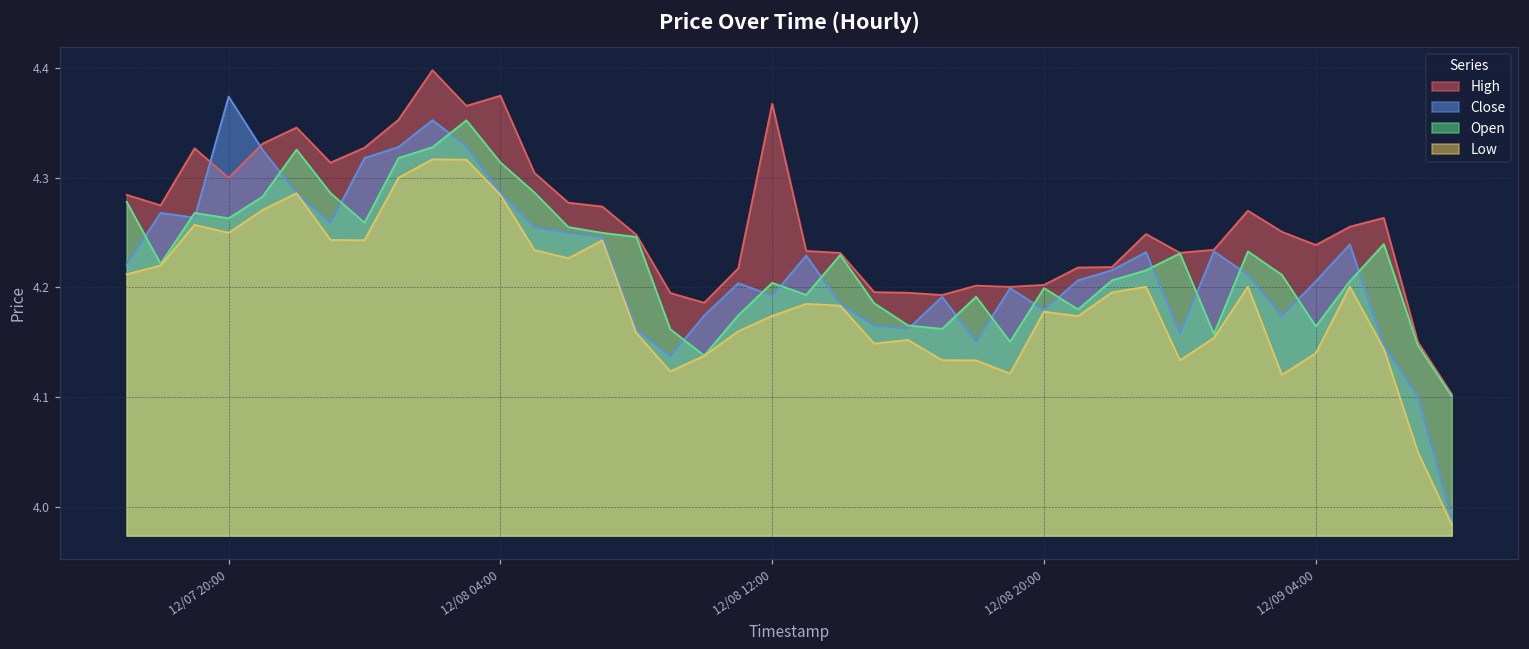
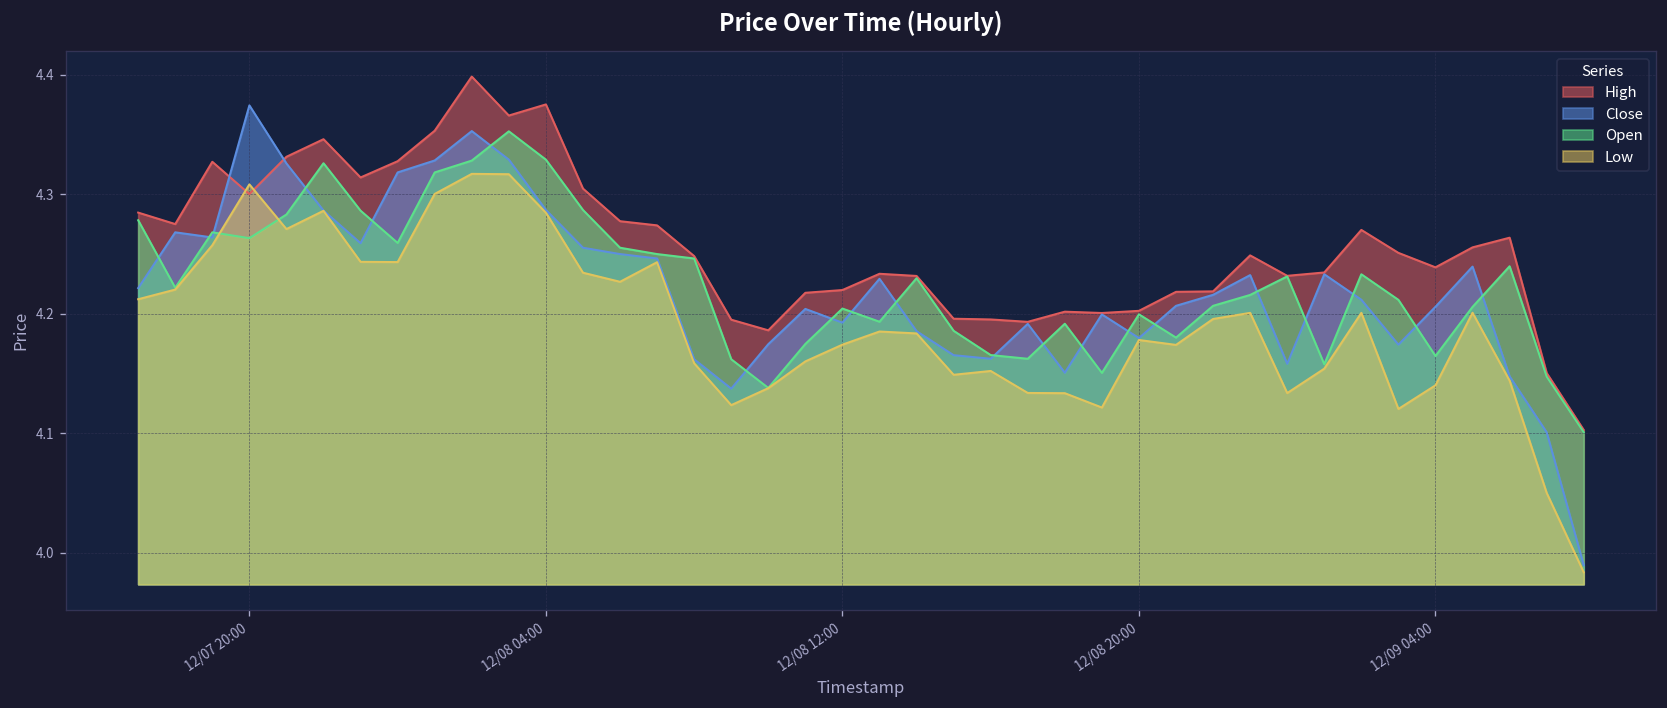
Low, 12/07 20:00: 4.25 -> 4.31
Open, 12/08 04:00: 4.31 -> 4.33
High, 12/08 12:00: 4.37 -> 4.22
